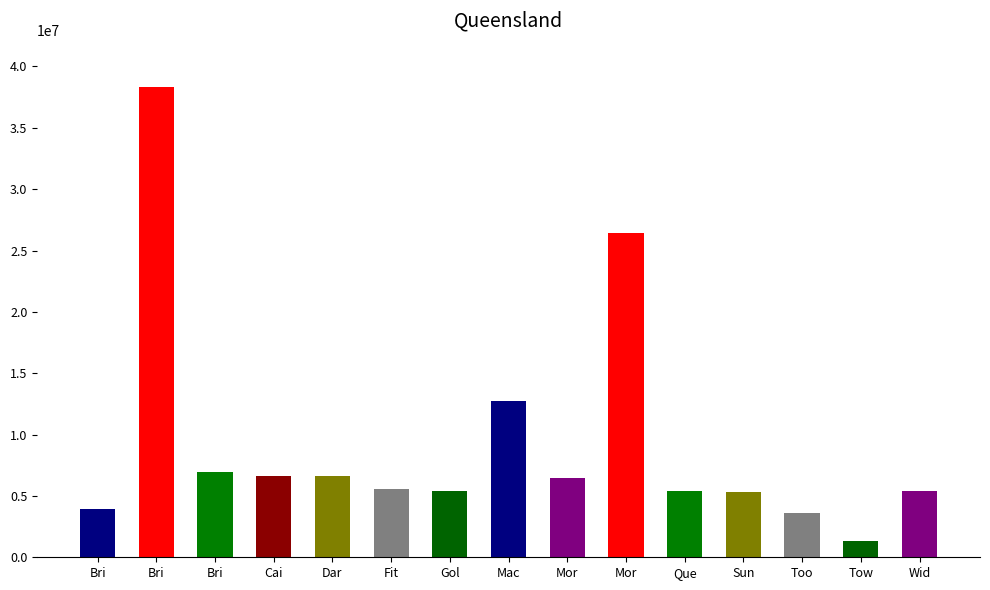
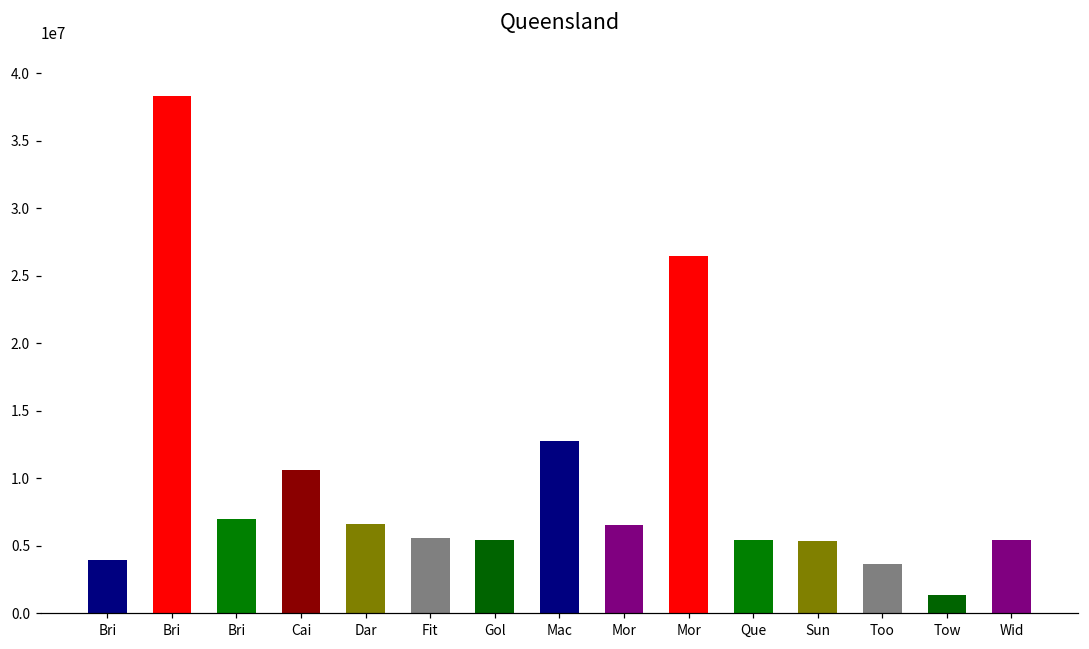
Cai: 6600000 -> 10600000
